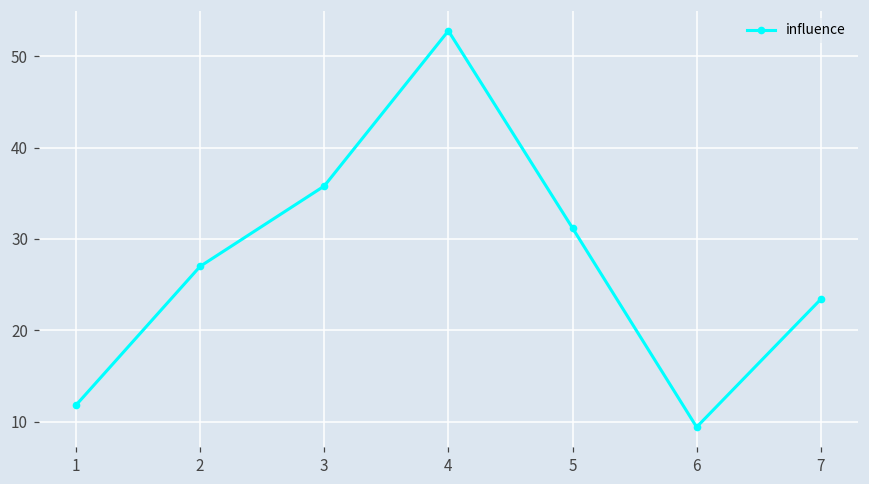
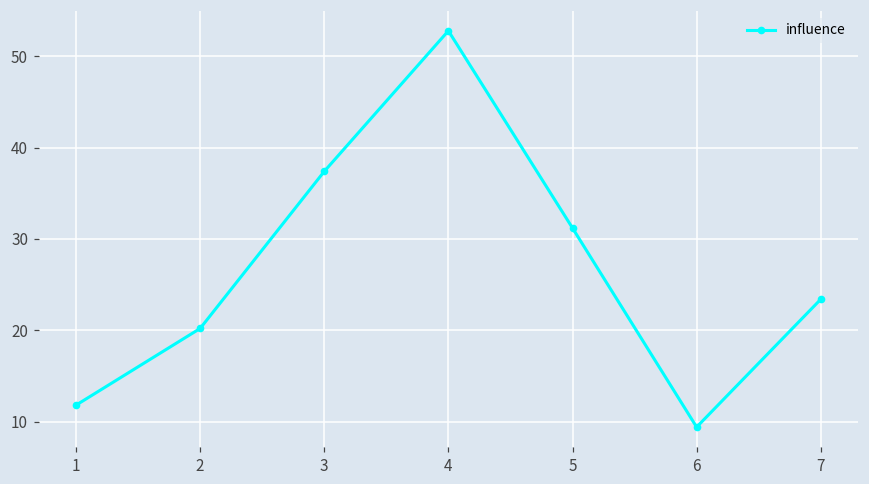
2: 27 -> 20
3: 36 -> 37
